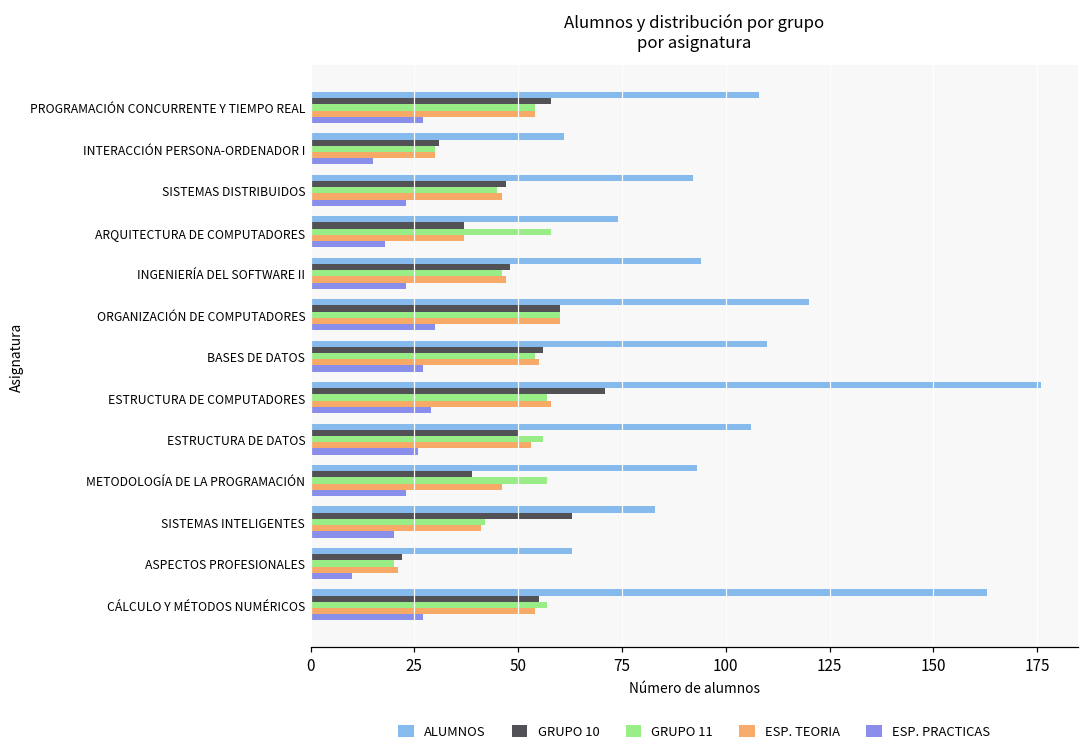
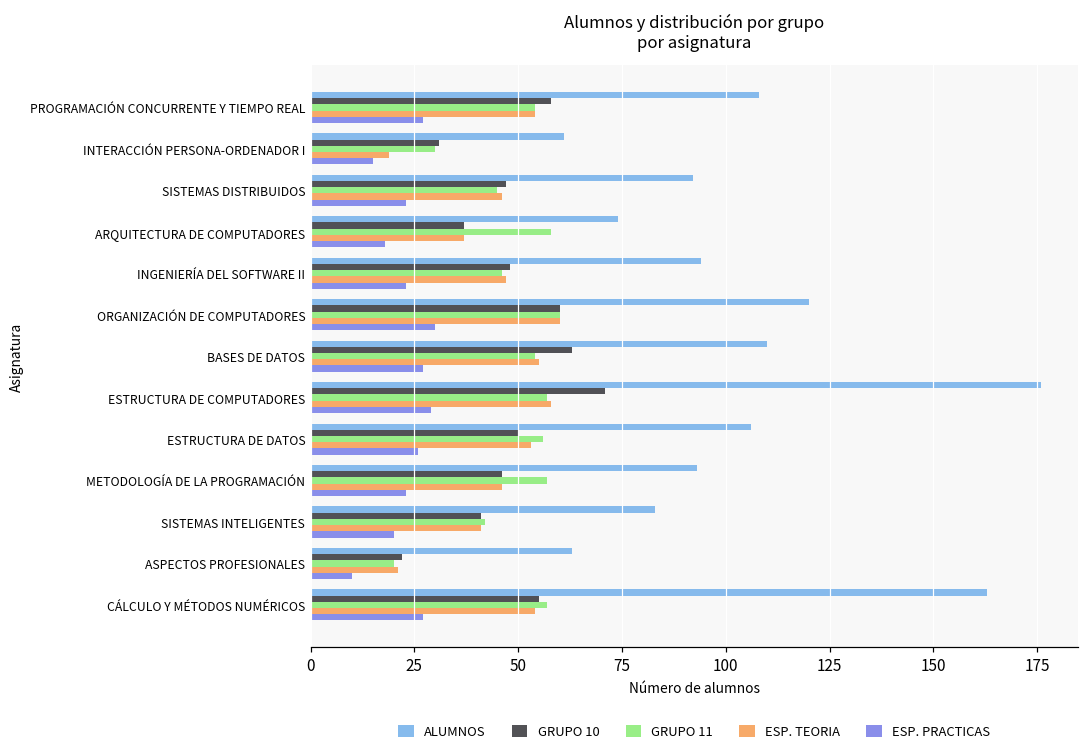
ESP. TEORIA, INTERACCIÓN PERSONA-ORDENADOR I: 30 -> 19
GRUPO 10, BASES DE DATOS: 56 -> 63
GRUPO 10, METODOLOGÍA DE LA PROGRAMACIÓN: 39 -> 46
GRUPO 10, SISTEMAS INTELIGENTES: 63 -> 41
